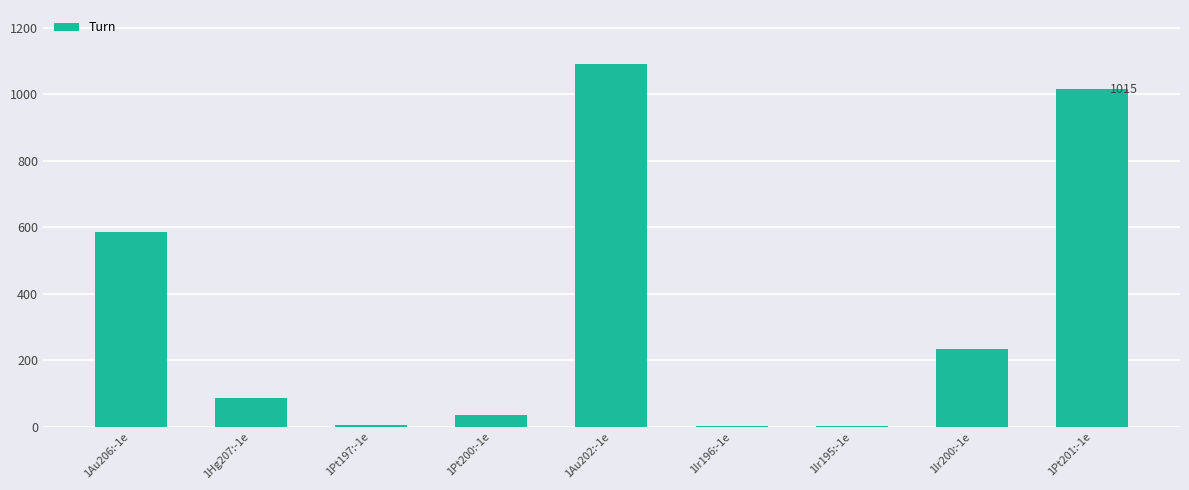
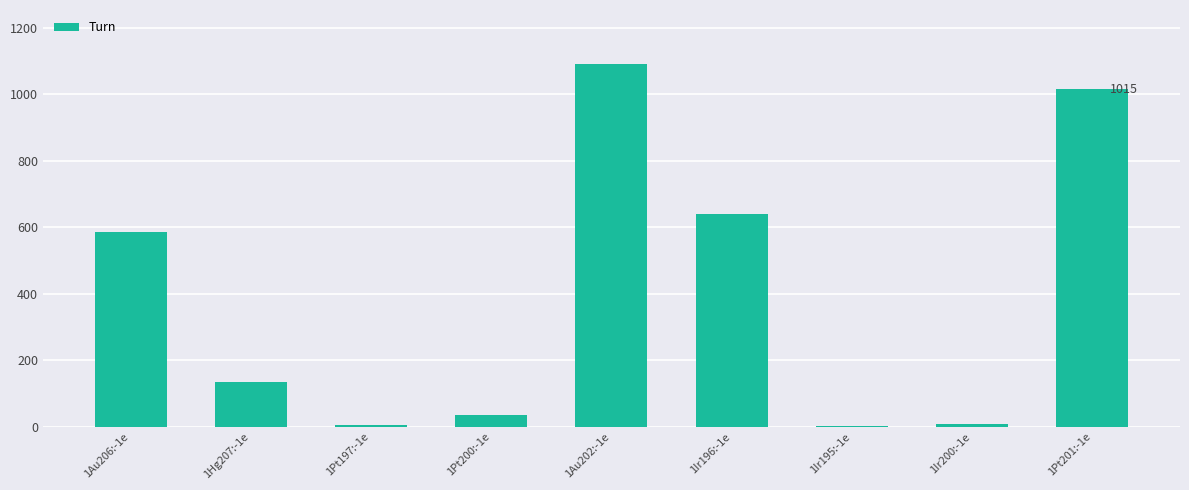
1Hg207:-1e: 90 -> 130
1Ir196:-1e: 0 -> 640
1Ir200:-1e: 230 -> 10
